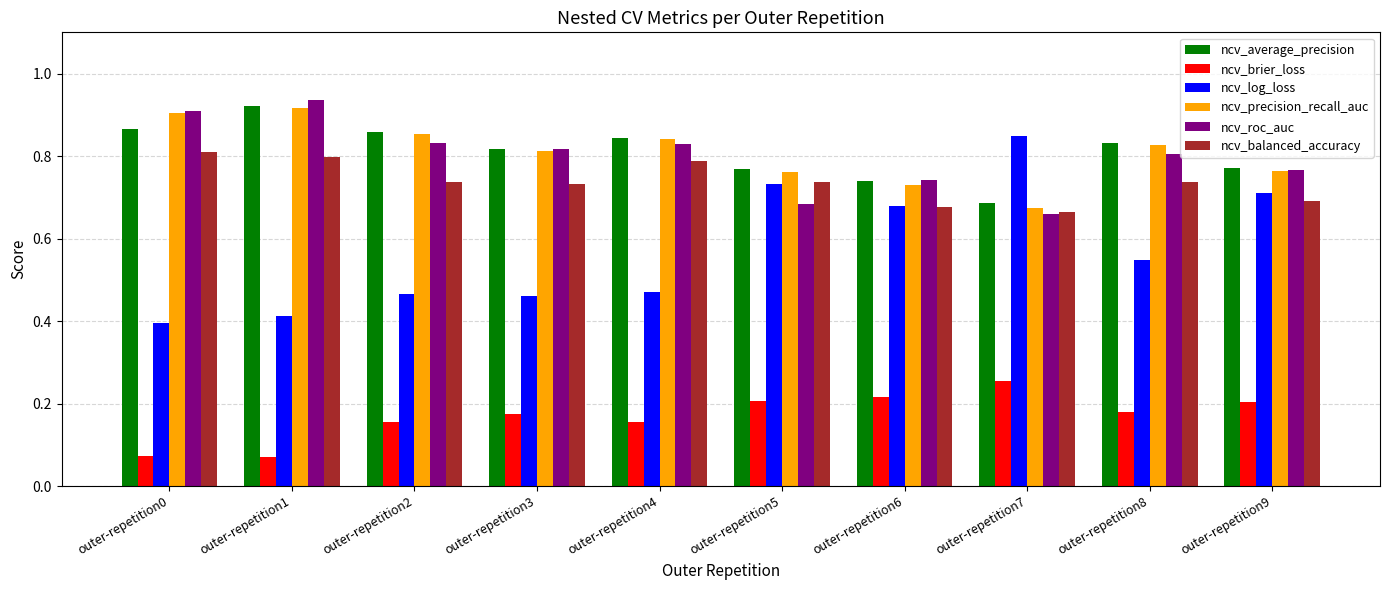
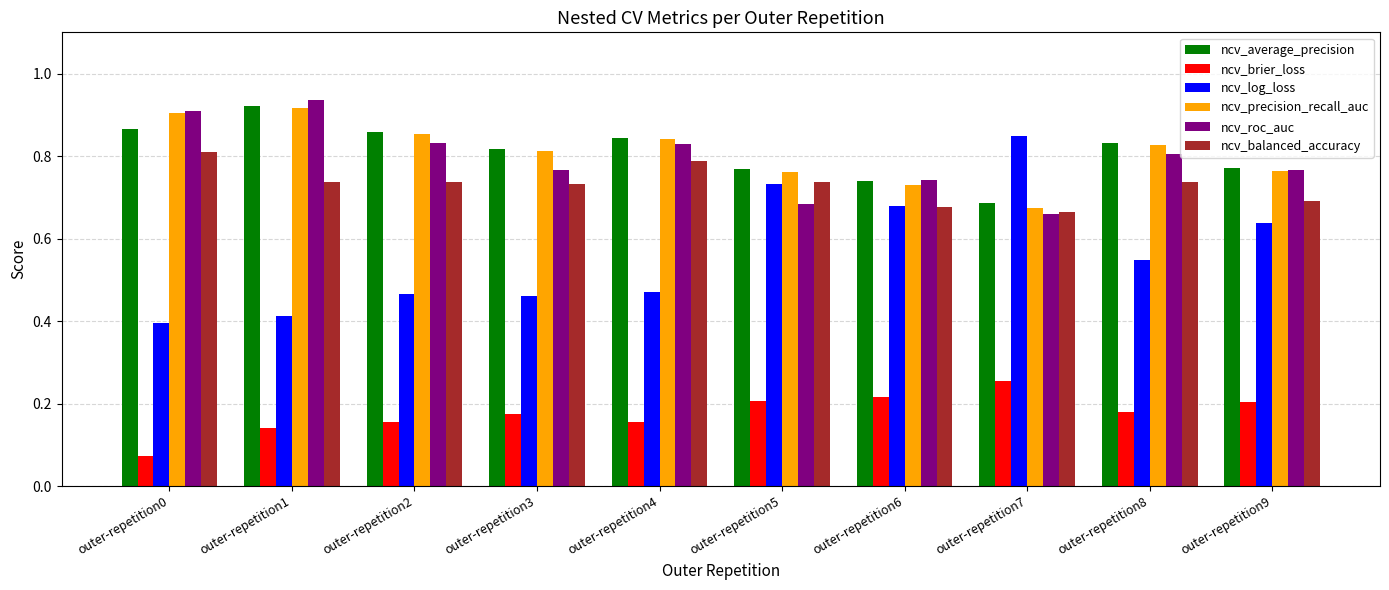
ncv_brier_loss, outer-repetition1: 0.07 -> 0.14
ncv_balanced_accuracy, outer-repetition1: 0.80 -> 0.74
ncv_roc_auc, outer-repetition3: 0.82 -> 0.77
ncv_log_loss, outer-repetition9: 0.71 -> 0.64
